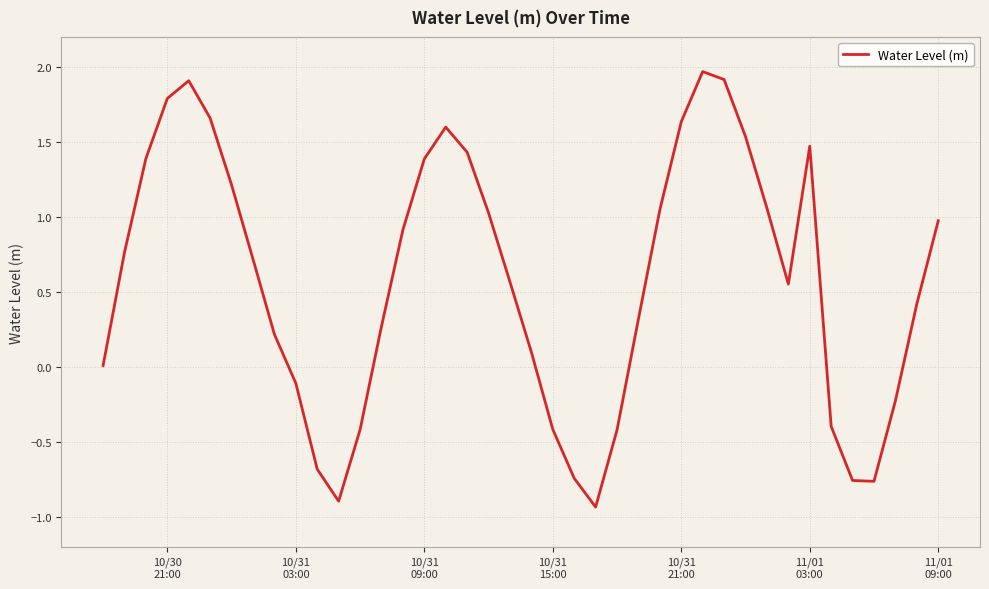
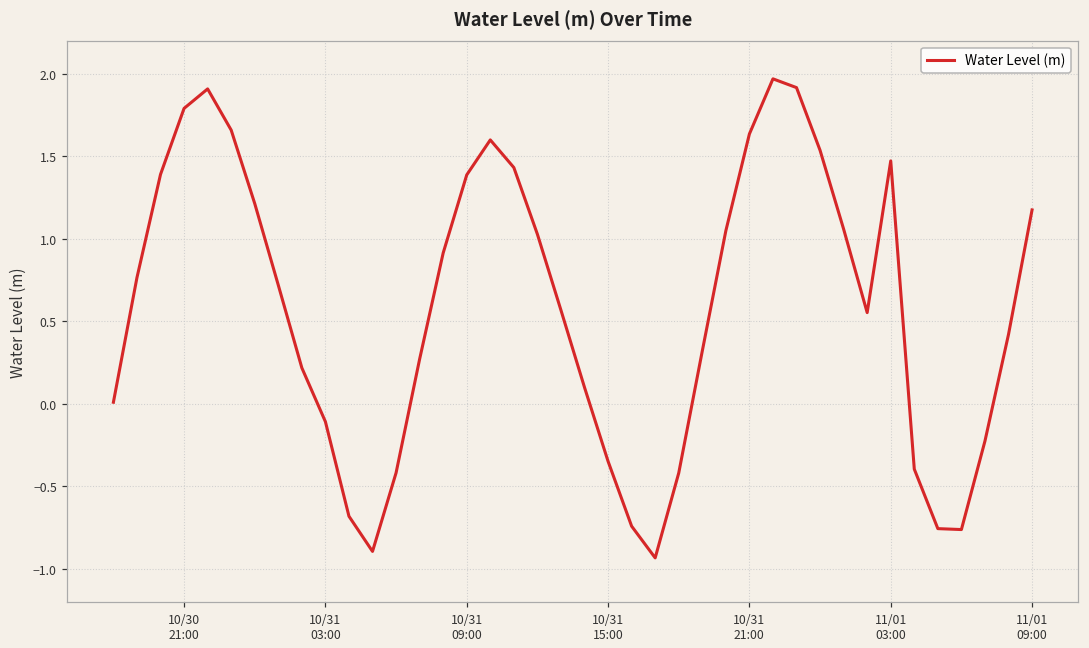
10/31 15:00: -0.41 -> -0.35
11/01 09:00: 0.97 -> 1.18
